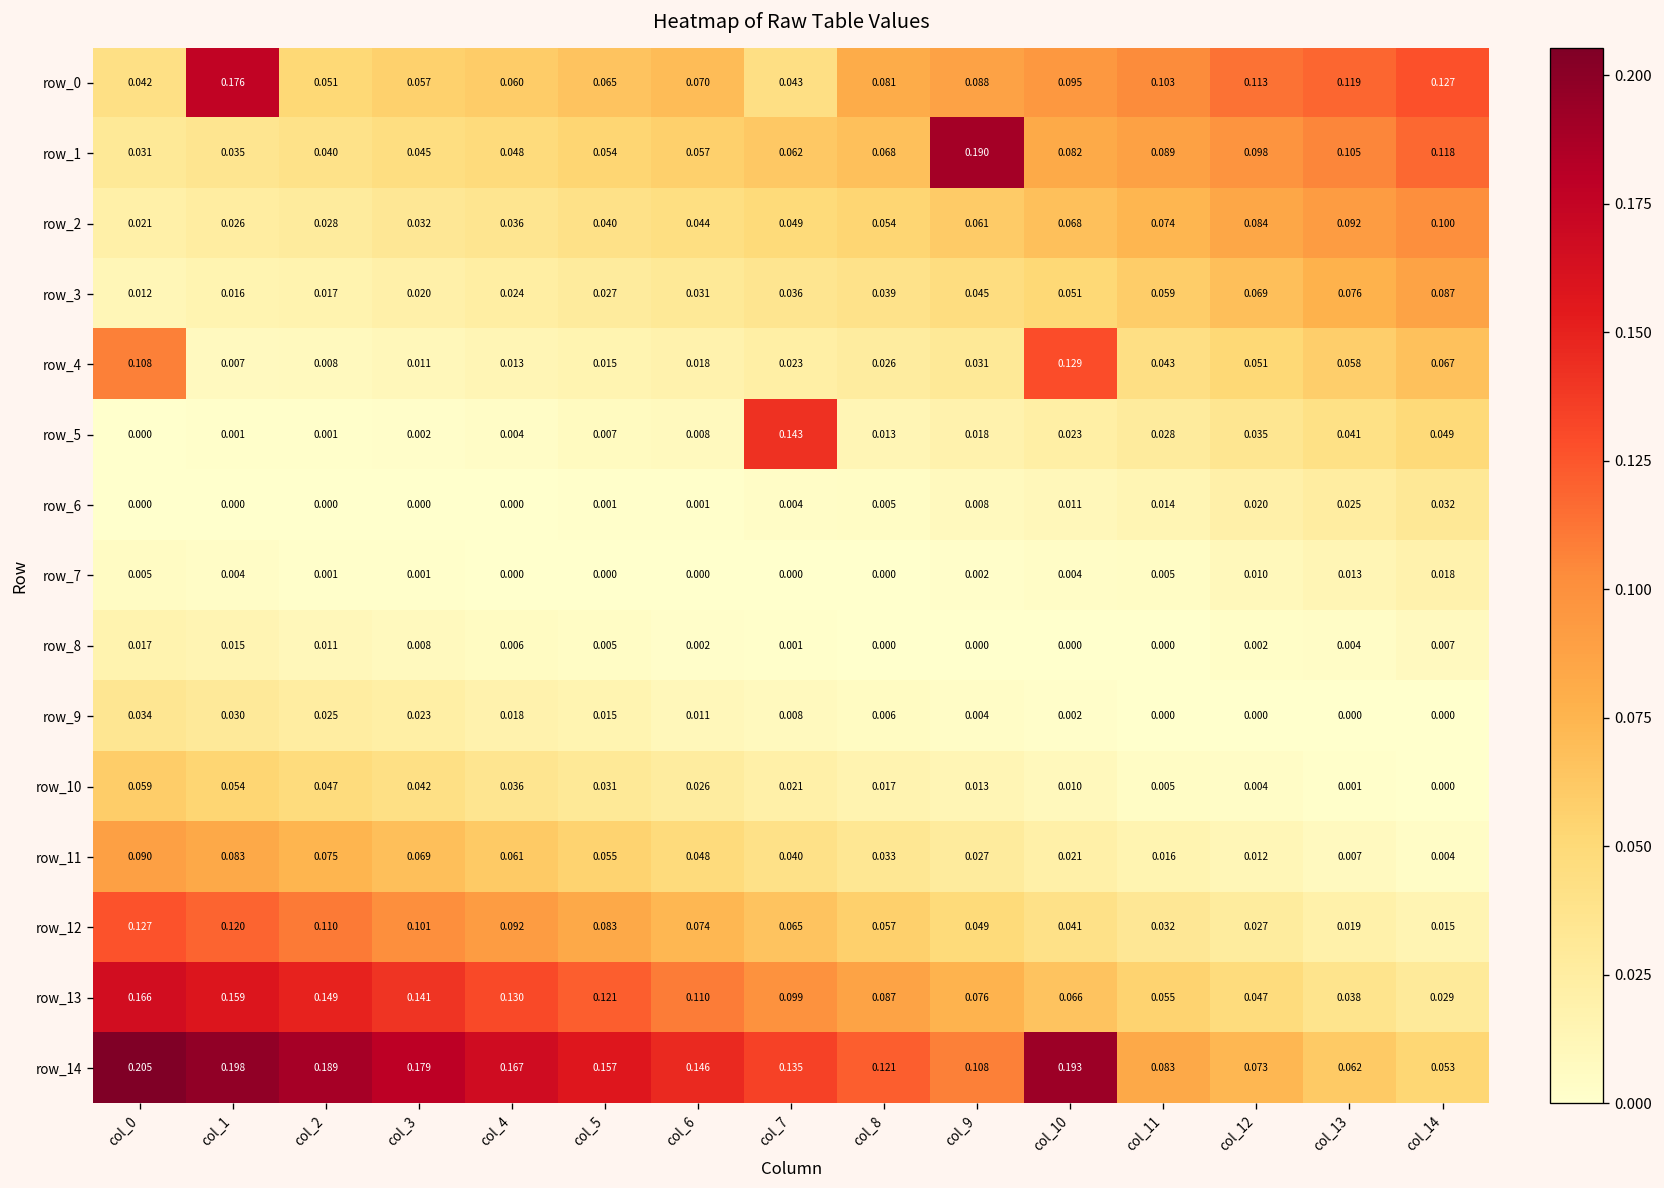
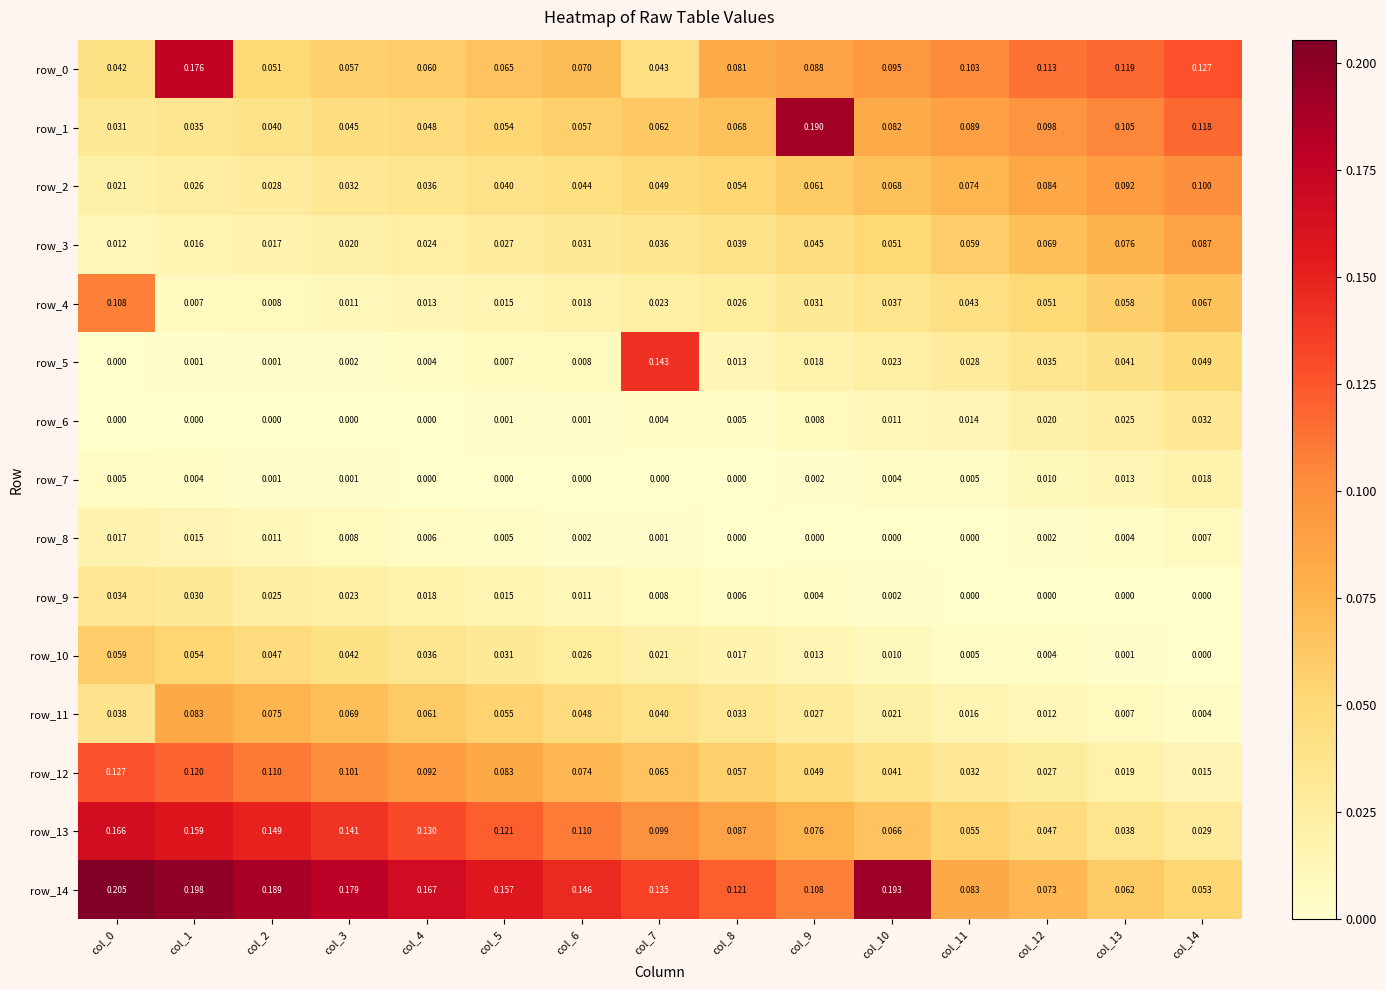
row_4, col_10: 0.129 -> 0.037
row_11, col_0: 0.090 -> 0.038
